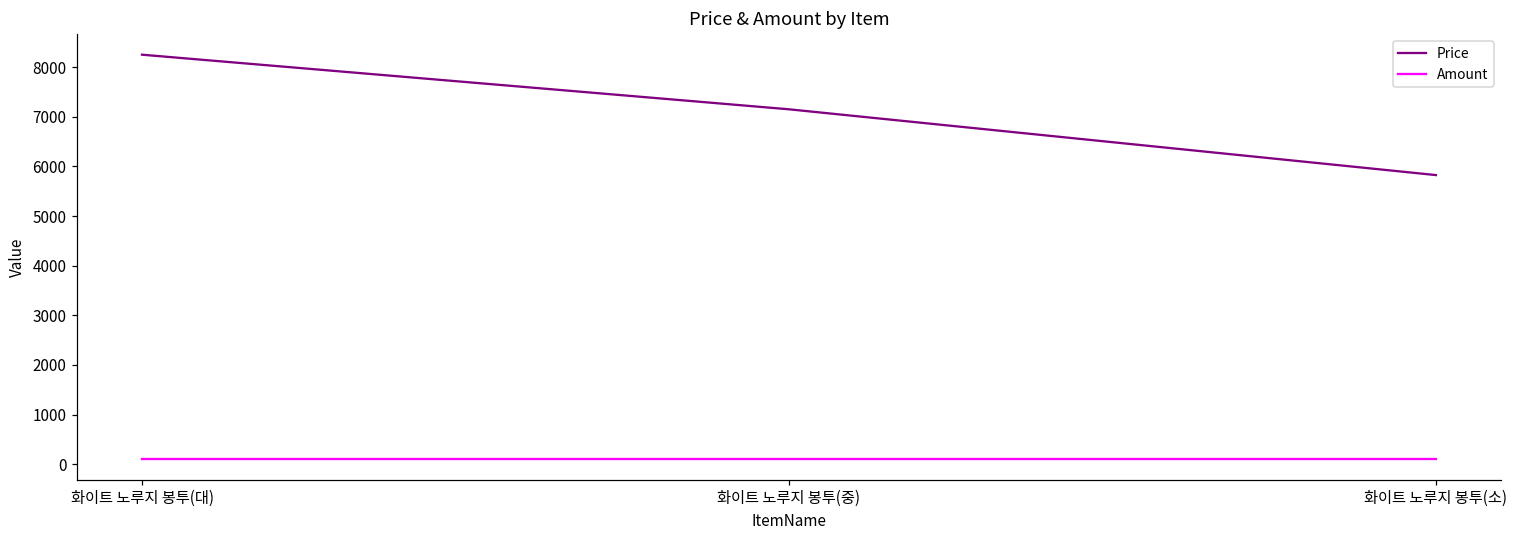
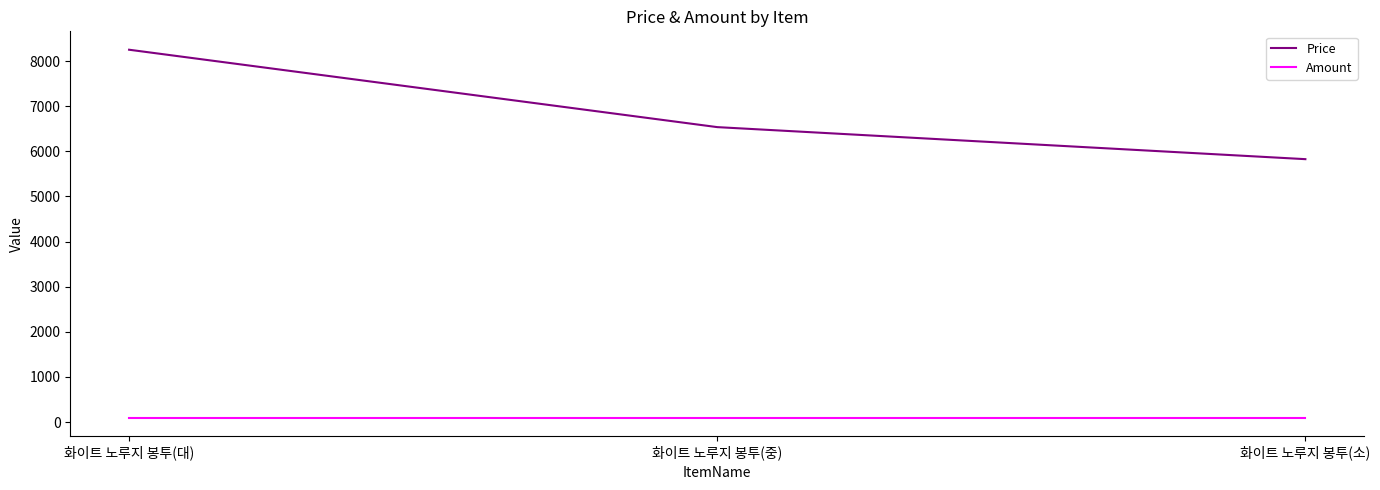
Price, 화이트 노루지 봉투(중): 7200 -> 6500
